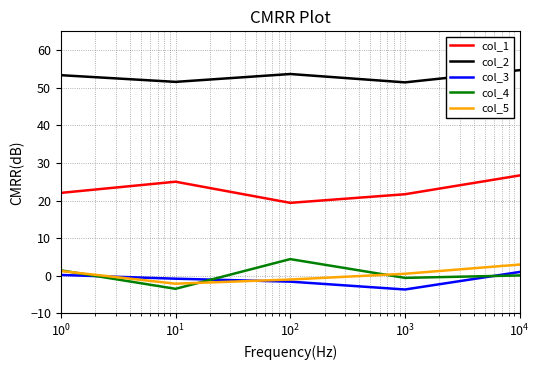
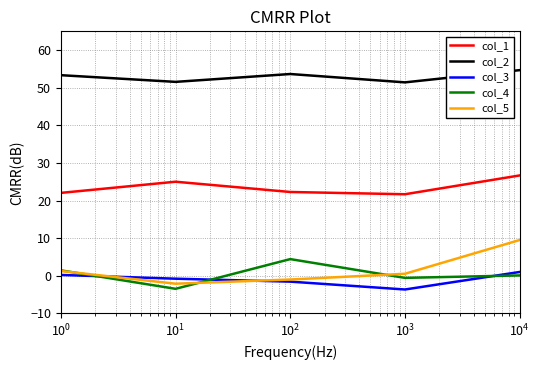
col_1, 10^2: 19 -> 22
col_5, 10^4: 3 -> 10
